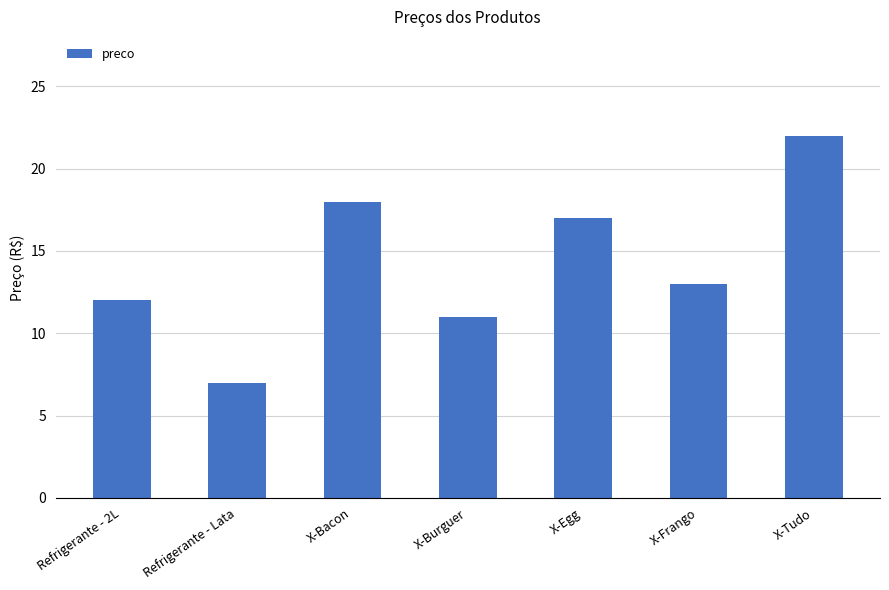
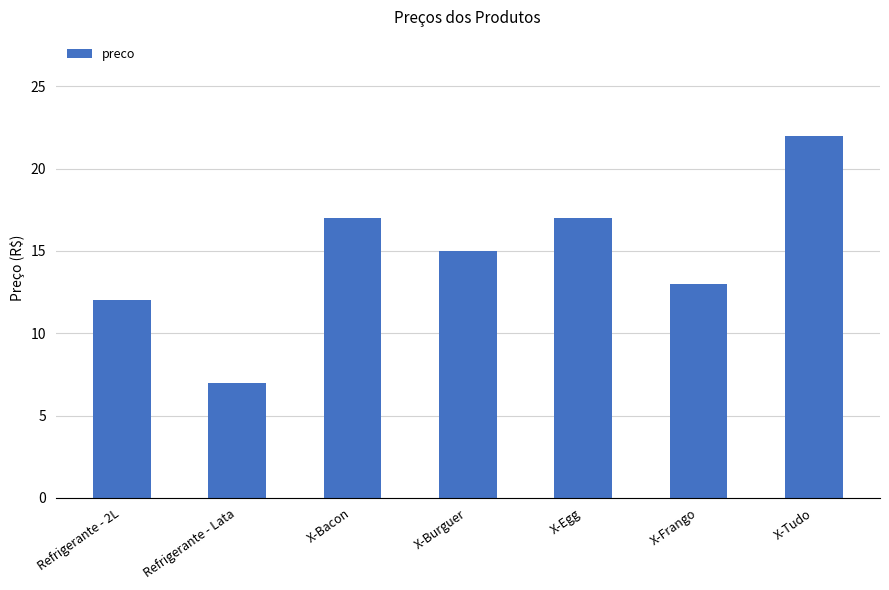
X-Bacon: 18 -> 17
X-Burguer: 11 -> 15
